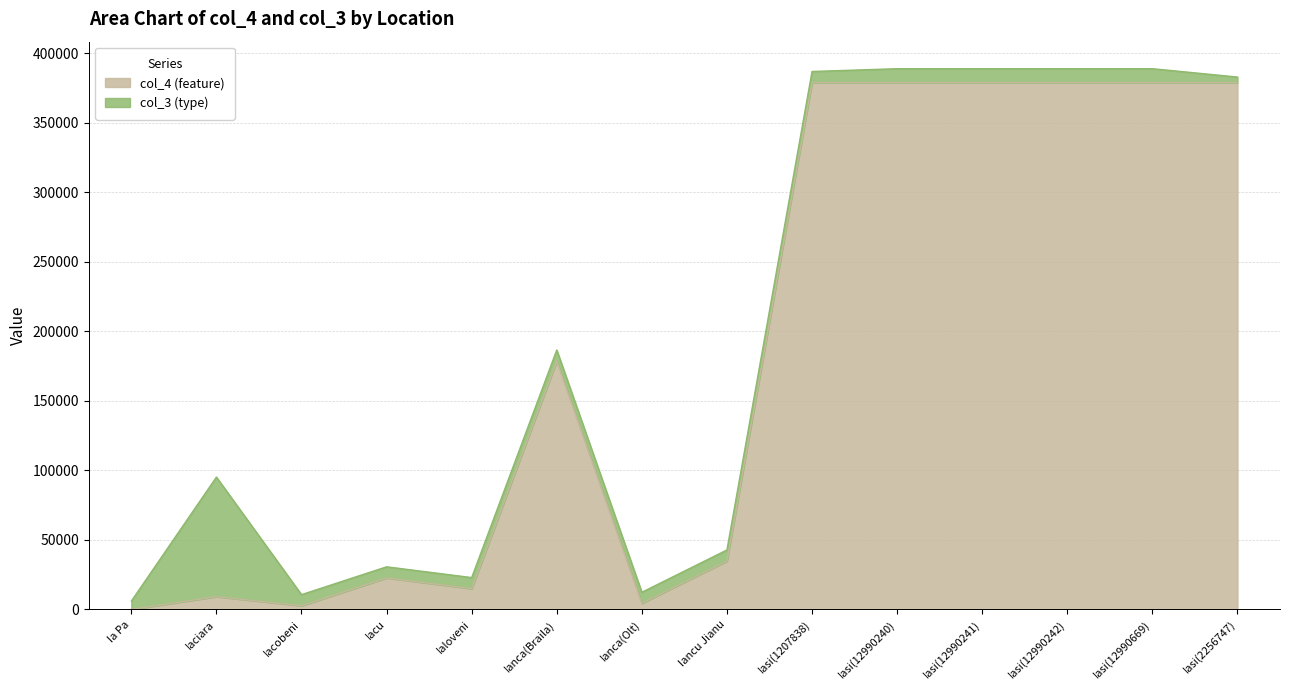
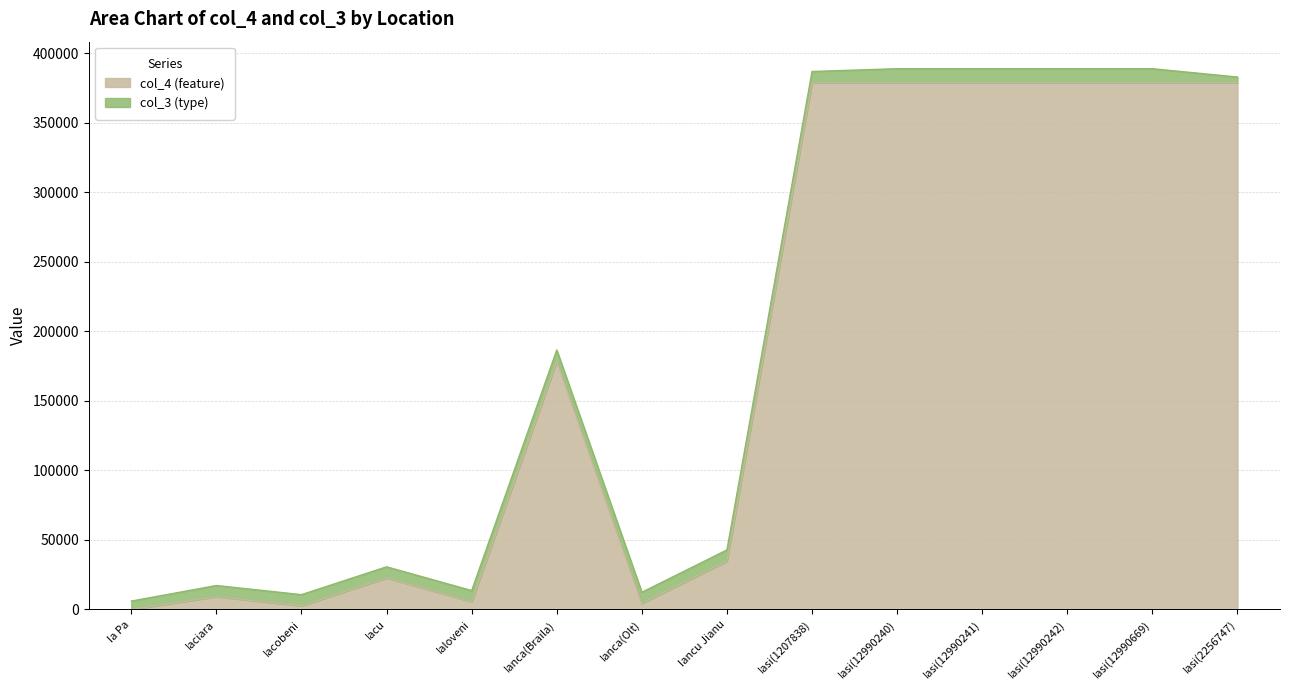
col_3 (type), Iaciara: 86000 -> 8000
col_4 (feature), Ialoveni: 15000 -> 6000
